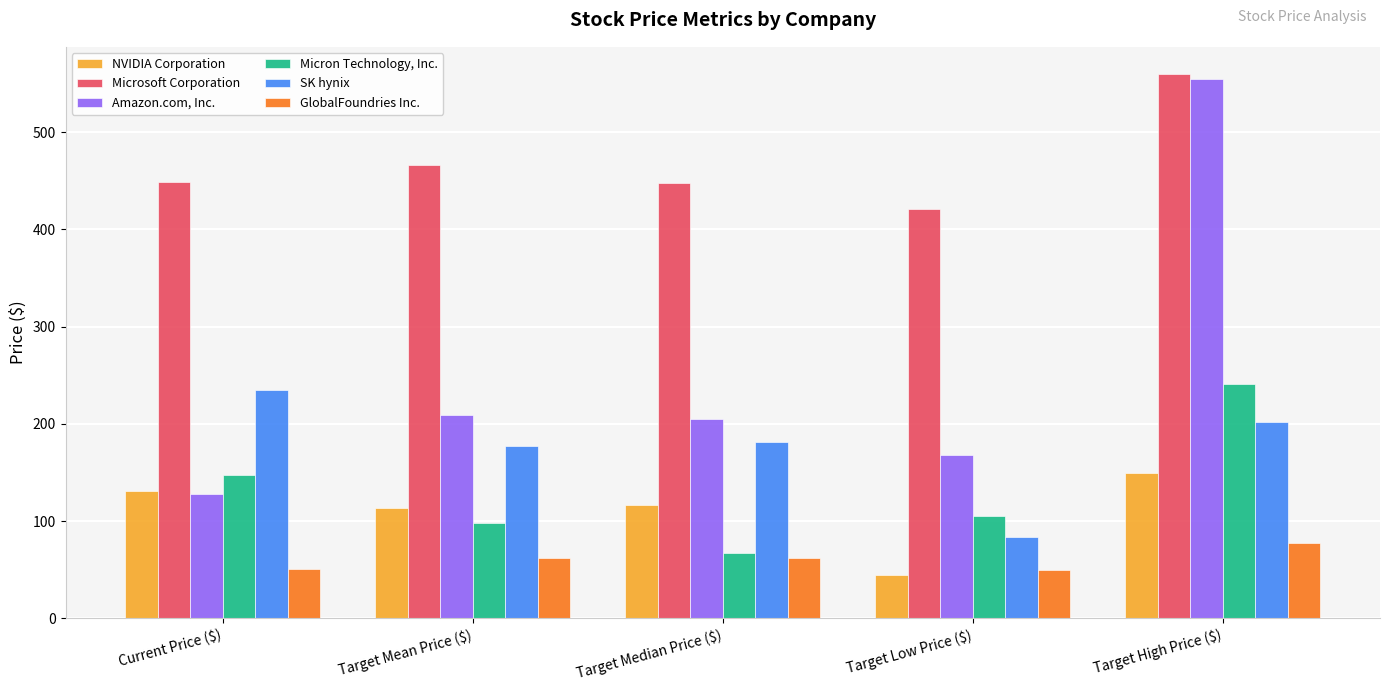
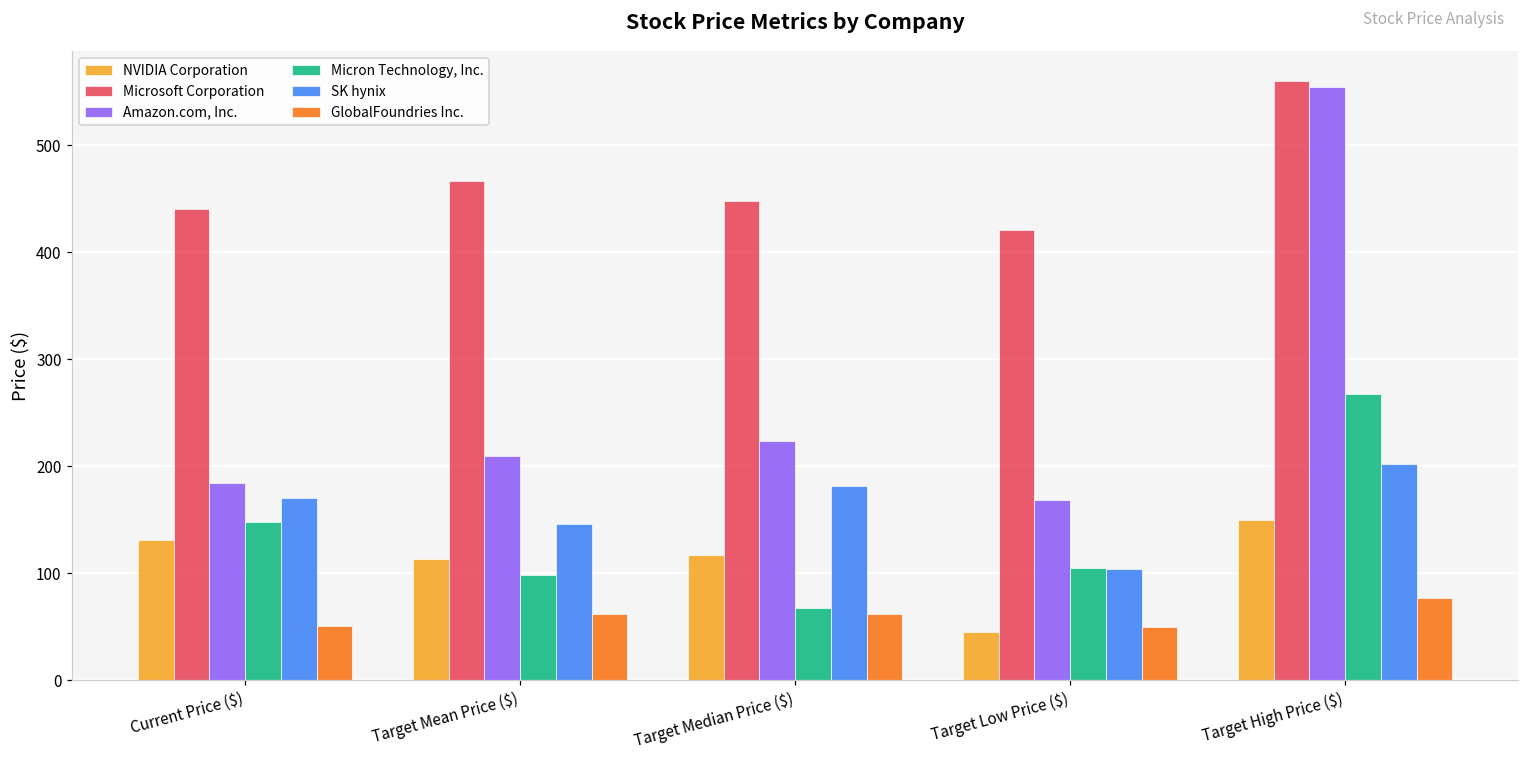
Microsoft Corporation, Current Price ($): 450 -> 440
Amazon.com, Inc., Current Price ($): 130 -> 180
SK hynix, Current Price ($): 230 -> 170
SK hynix, Target Mean Price ($): 180 -> 150
Amazon.com, Inc., Target Median Price ($): 210 -> 220
SK hynix, Target Low Price ($): 80 -> 100
Micron Technology, Inc., Target High Price ($): 240 -> 270
